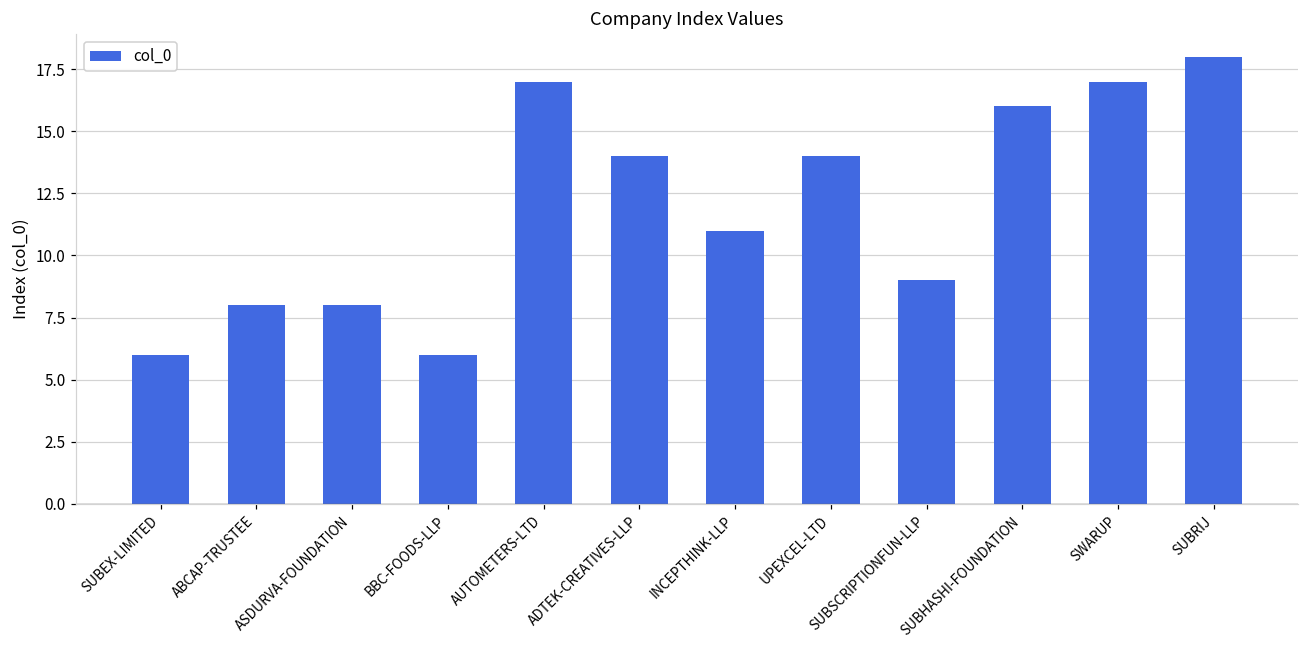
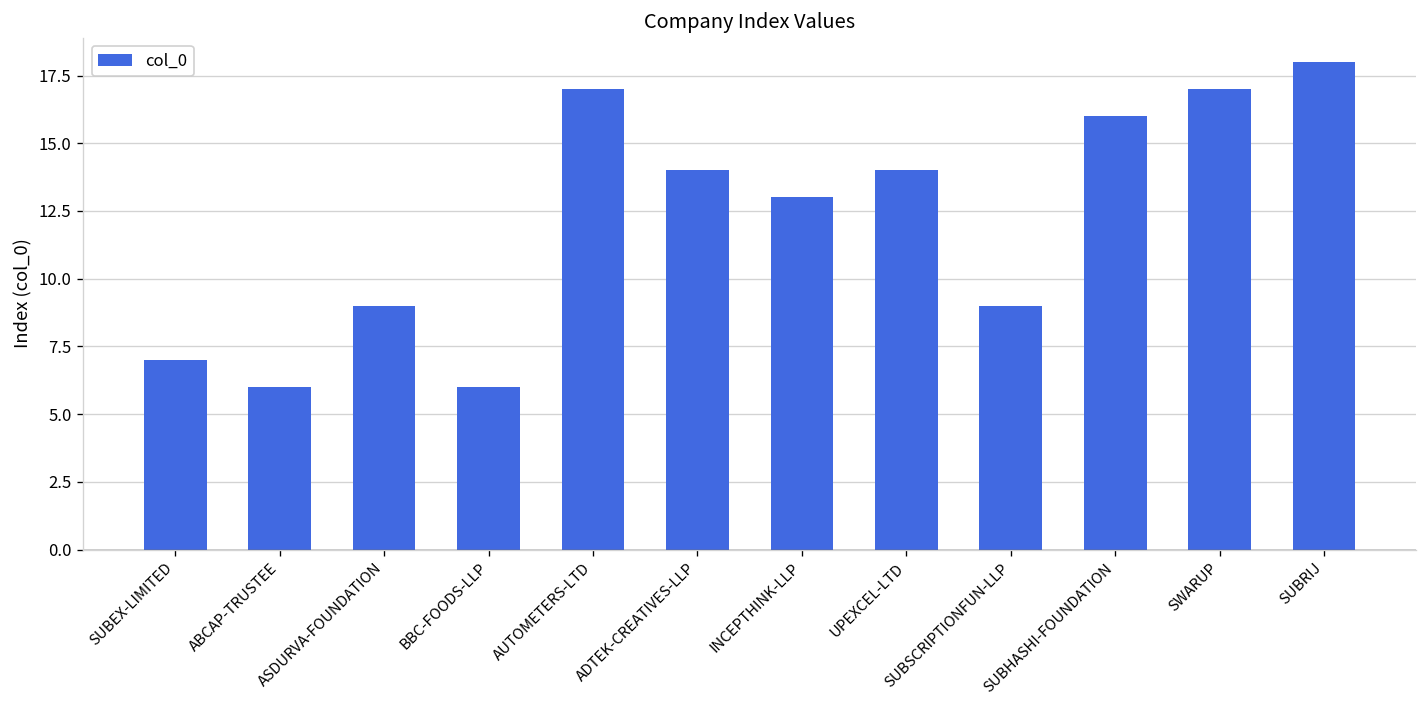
SUBEX-LIMITED: 6 -> 7
ABCAP-TRUSTEE: 8 -> 6
ASDURVA-FOUNDATION: 8 -> 9
INCEPTHINK-LLP: 11 -> 13
